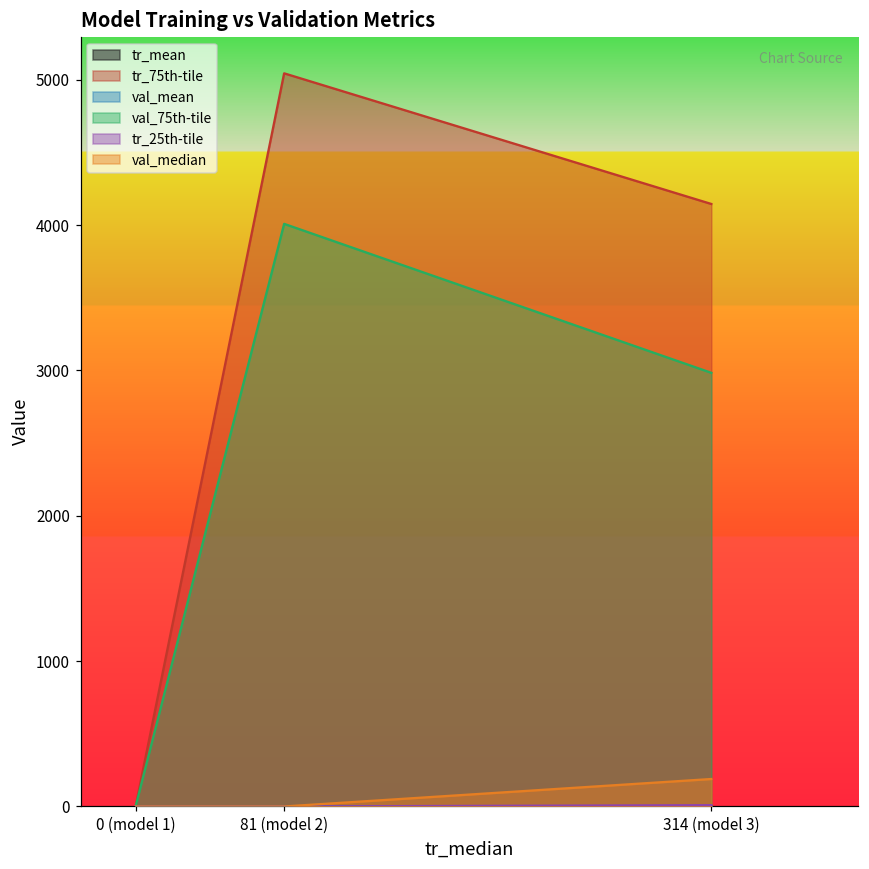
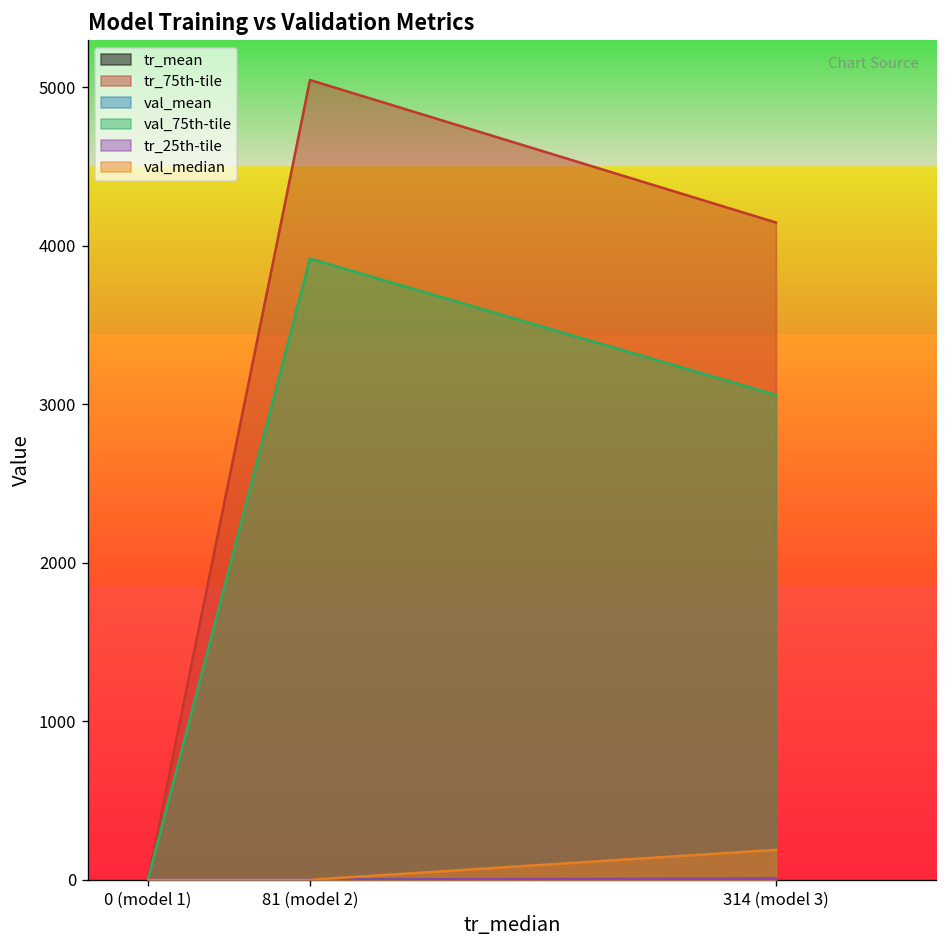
val_75th-tile, 81 (model 2): 4010 -> 3920
val_75th-tile, 314 (model 3): 2980 -> 3060
